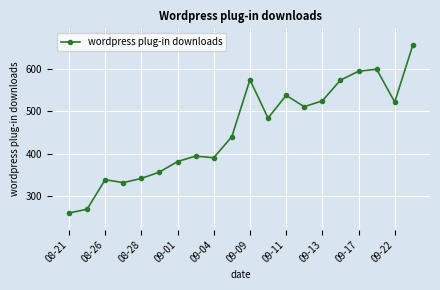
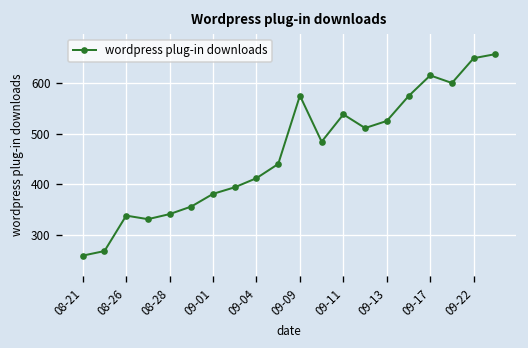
09-04: 390 -> 410
09-17: 600 -> 620
09-22: 520 -> 650
